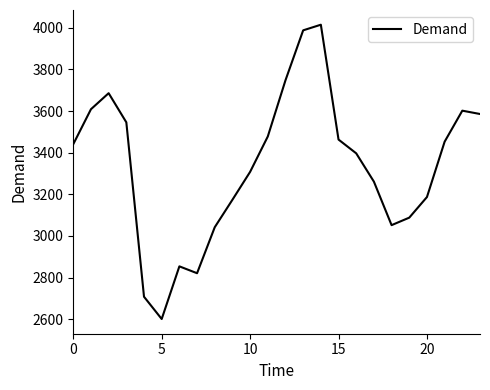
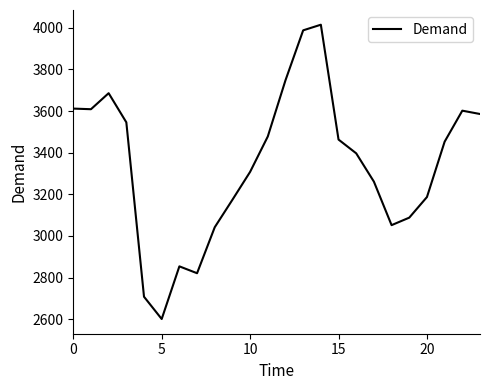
0: 3440 -> 3610
